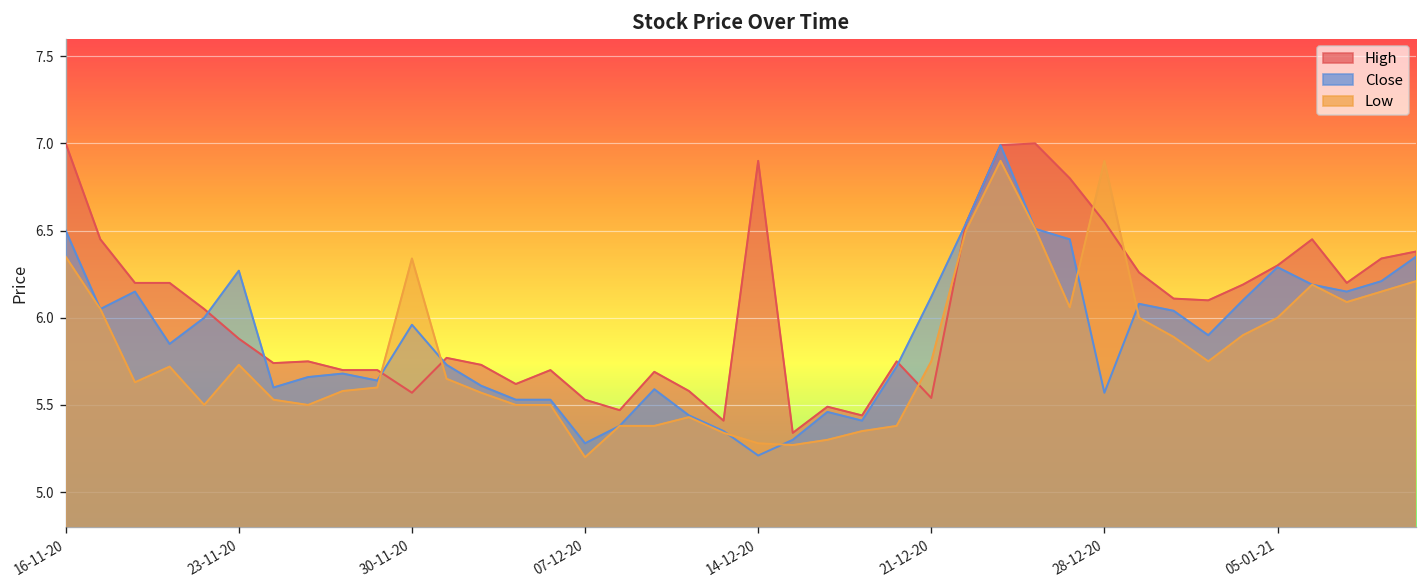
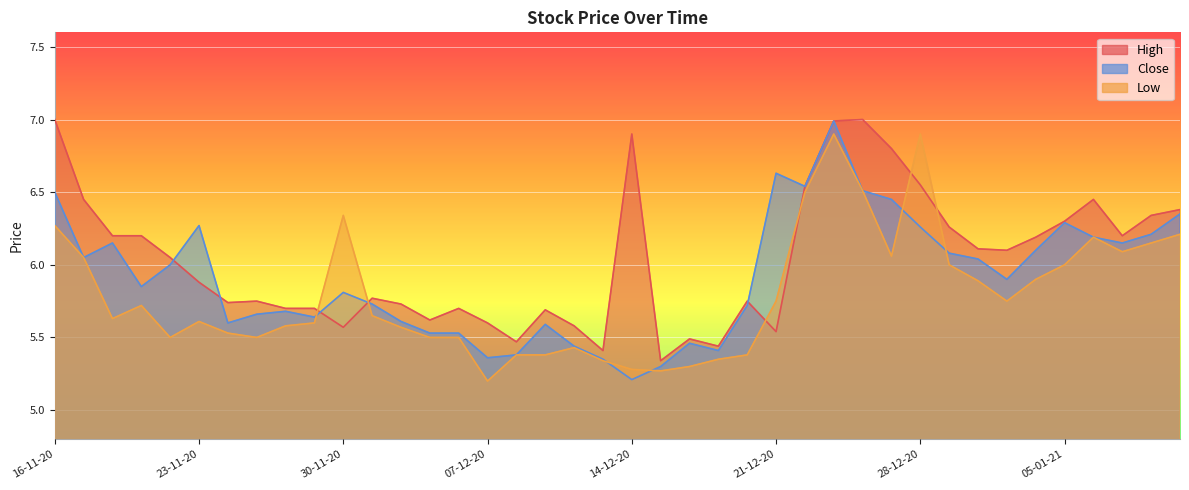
Low, 16-11-20: 6.35 -> 6.27
Low, 23-11-20: 5.73 -> 5.61
Close, 30-11-20: 5.96 -> 5.81
High, 07-12-20: 5.53 -> 5.60
Close, 07-12-20: 5.28 -> 5.36
Close, 21-12-20: 6.12 -> 6.63
Close, 28-12-20: 5.57 -> 6.26
